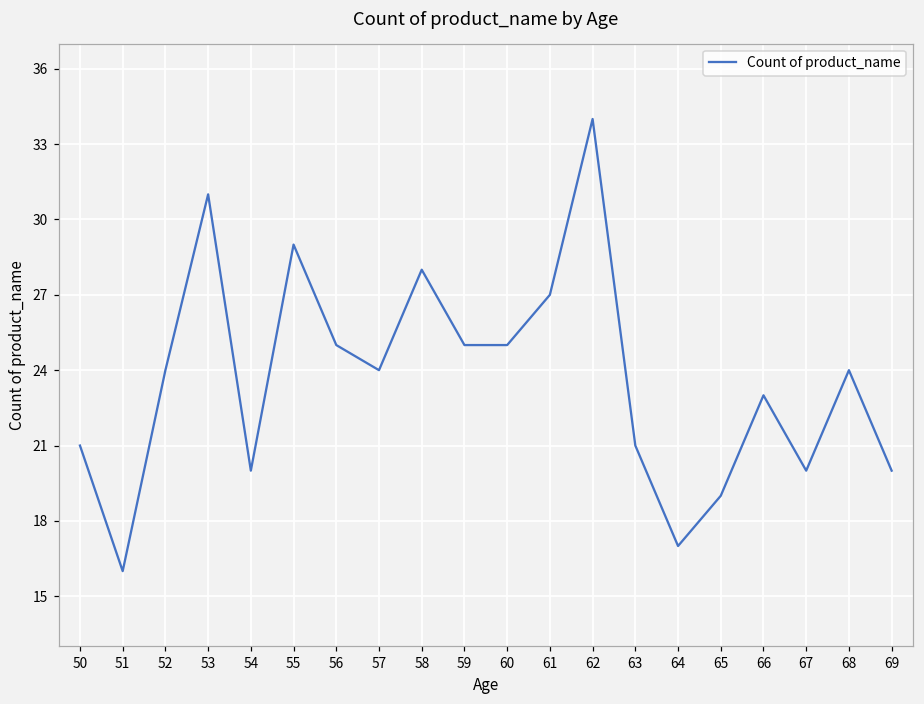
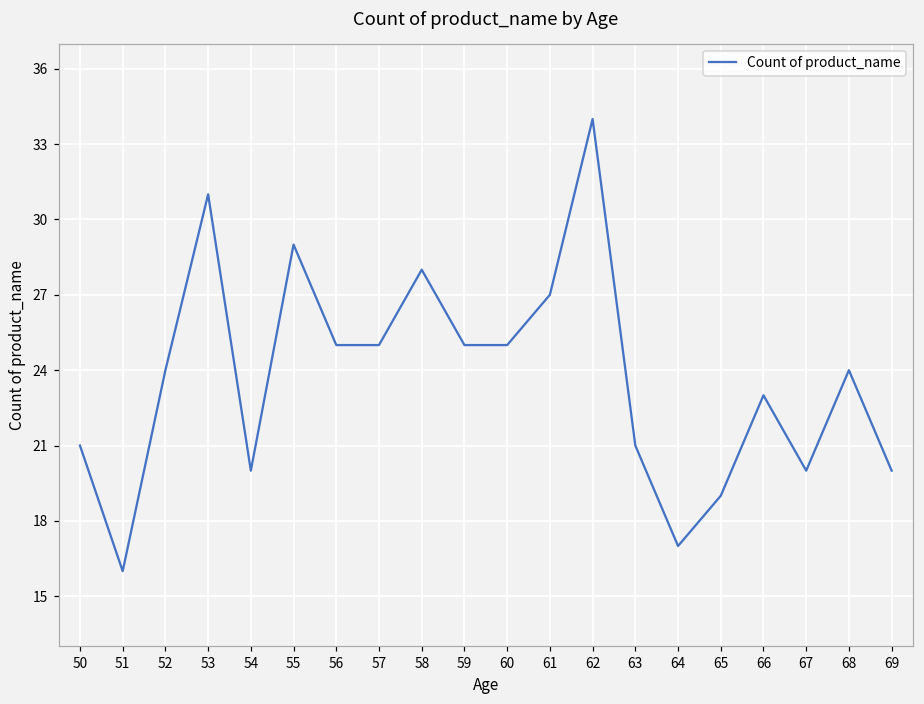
57: 24 -> 25
